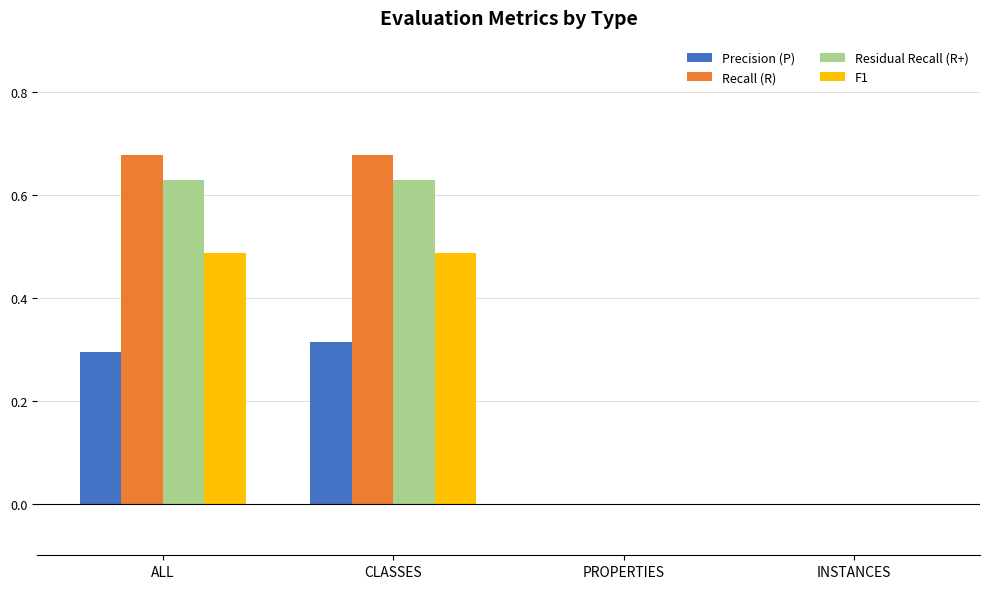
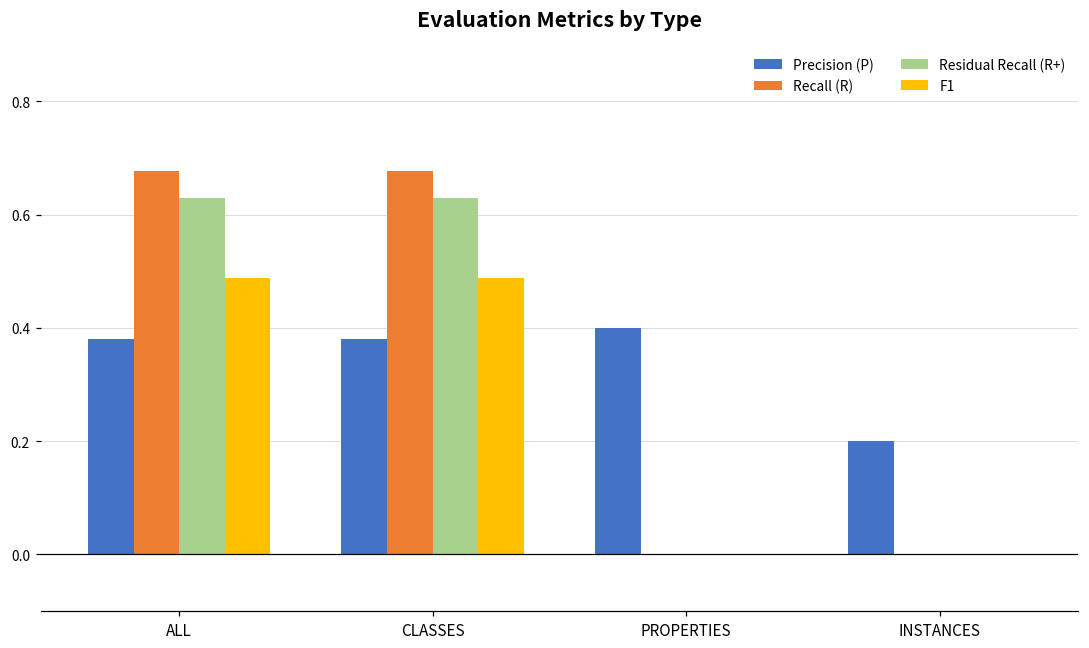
Precision (P), ALL: 0.29 -> 0.38
Precision (P), CLASSES: 0.32 -> 0.38
Precision (P), PROPERTIES: 0.0 -> 0.4
Precision (P), INSTANCES: 0.0 -> 0.2
